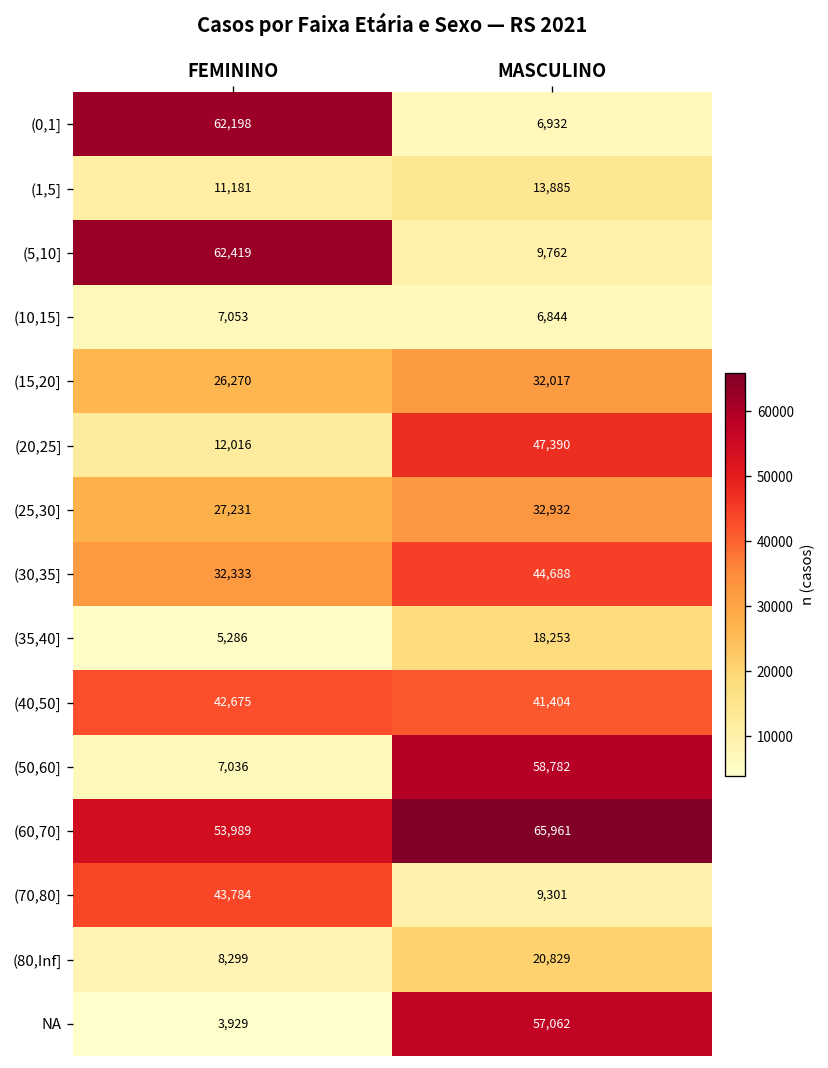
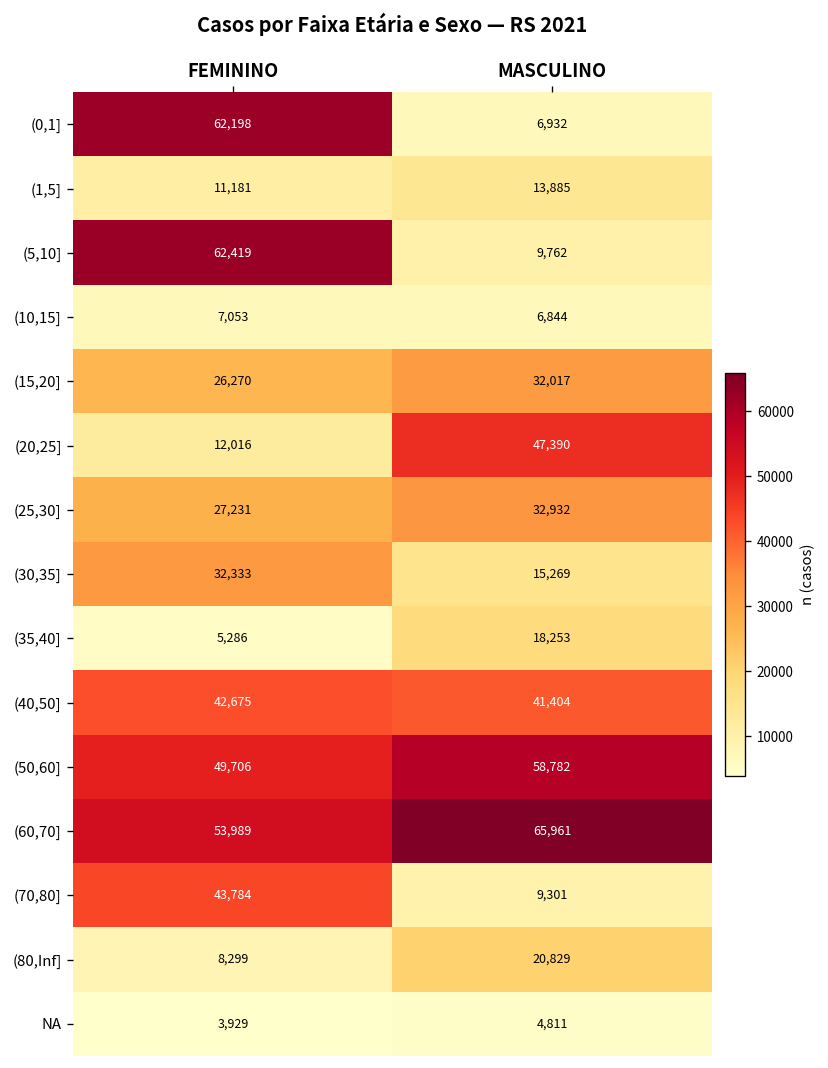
(30,35], MASCULINO: 44,688 -> 15,269
(50,60], FEMININO: 7,036 -> 49,706
NA, MASCULINO: 57,062 -> 4,811
